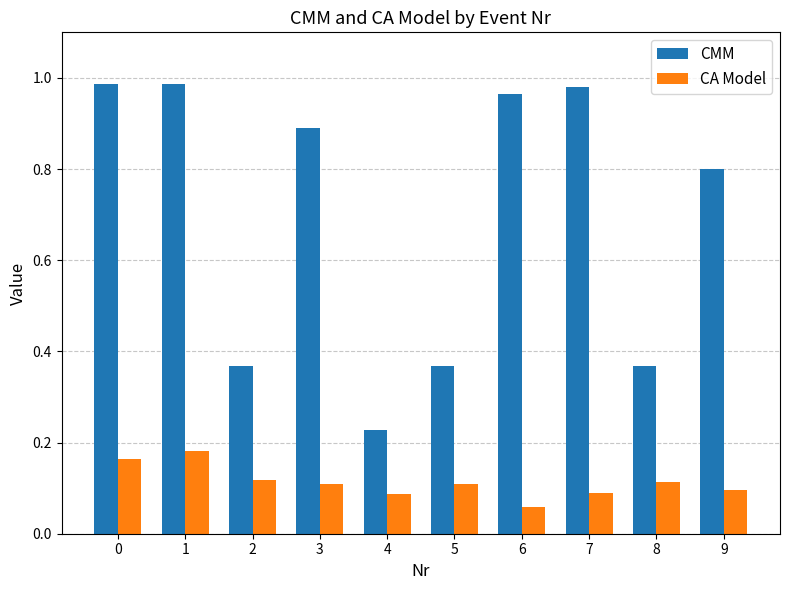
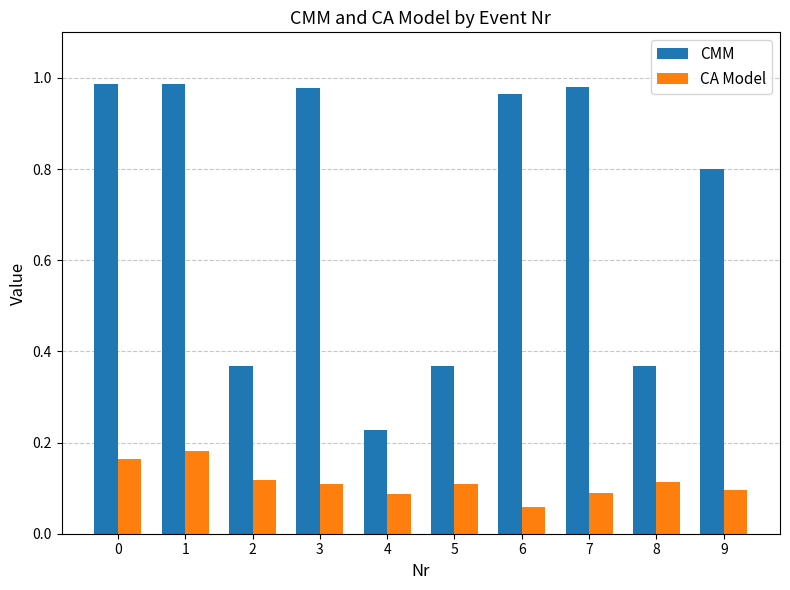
CMM, 3: 0.89 -> 0.98
